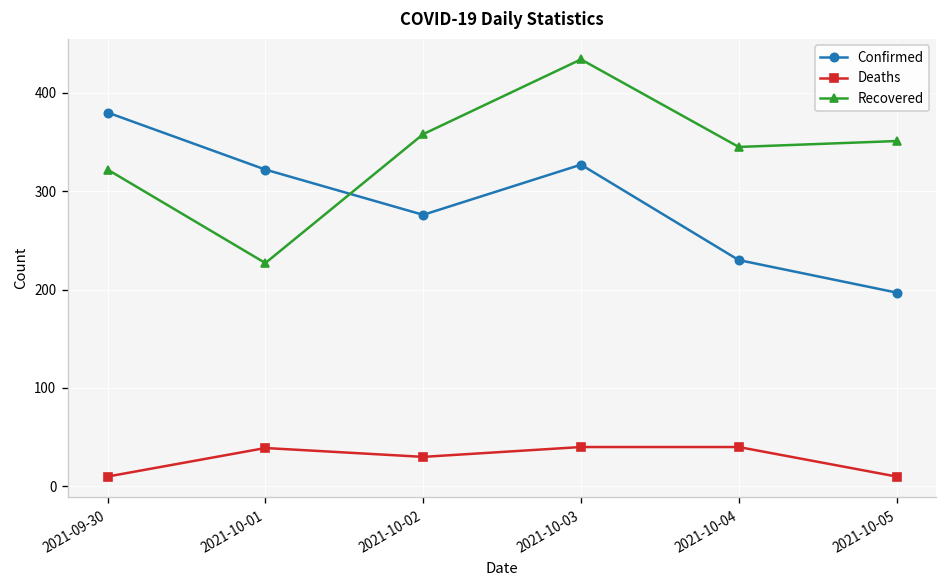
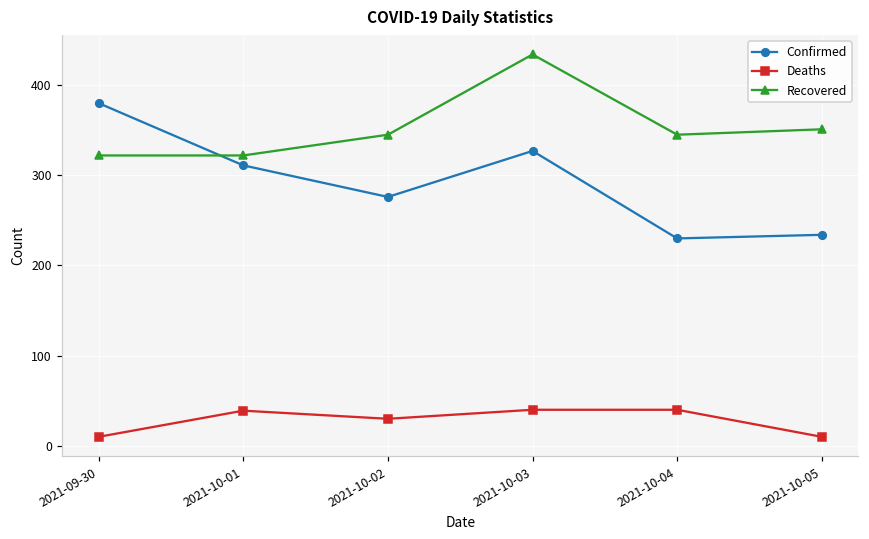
Confirmed, 2021-10-01: 320 -> 310
Recovered, 2021-10-01: 230 -> 320
Recovered, 2021-10-02: 360 -> 350
Confirmed, 2021-10-05: 200 -> 230
